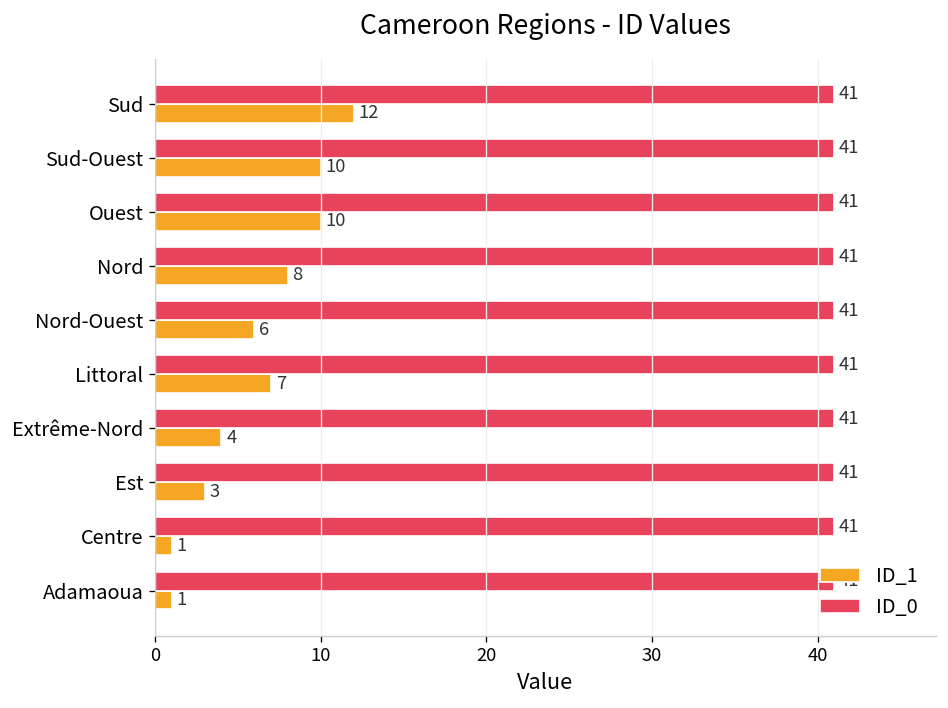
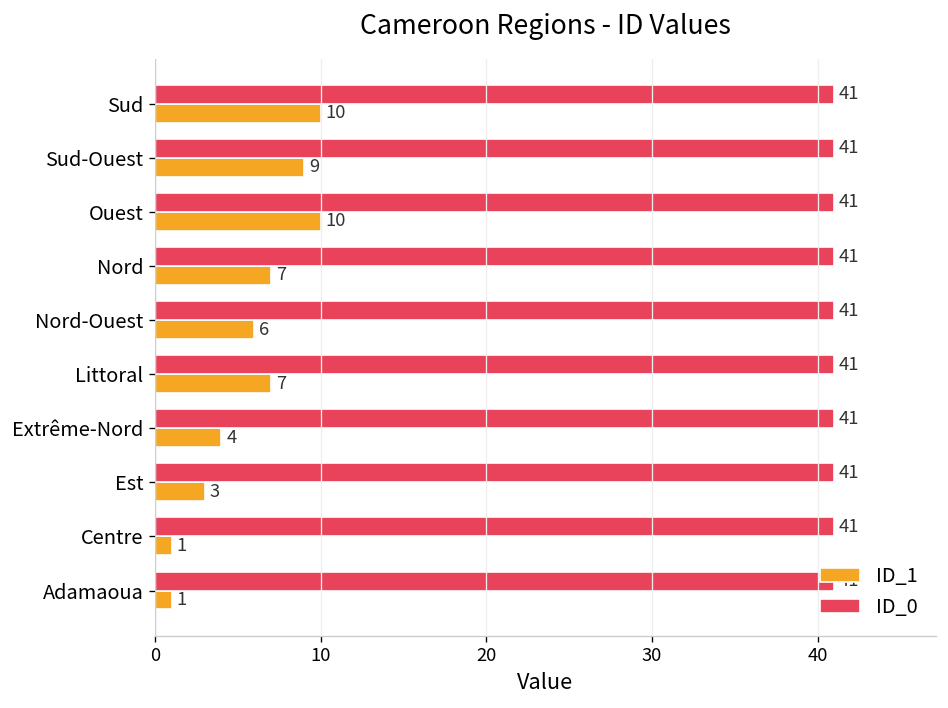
ID_1, Sud: 12 -> 10
ID_1, Sud-Ouest: 10 -> 9
ID_1, Nord: 8 -> 7
